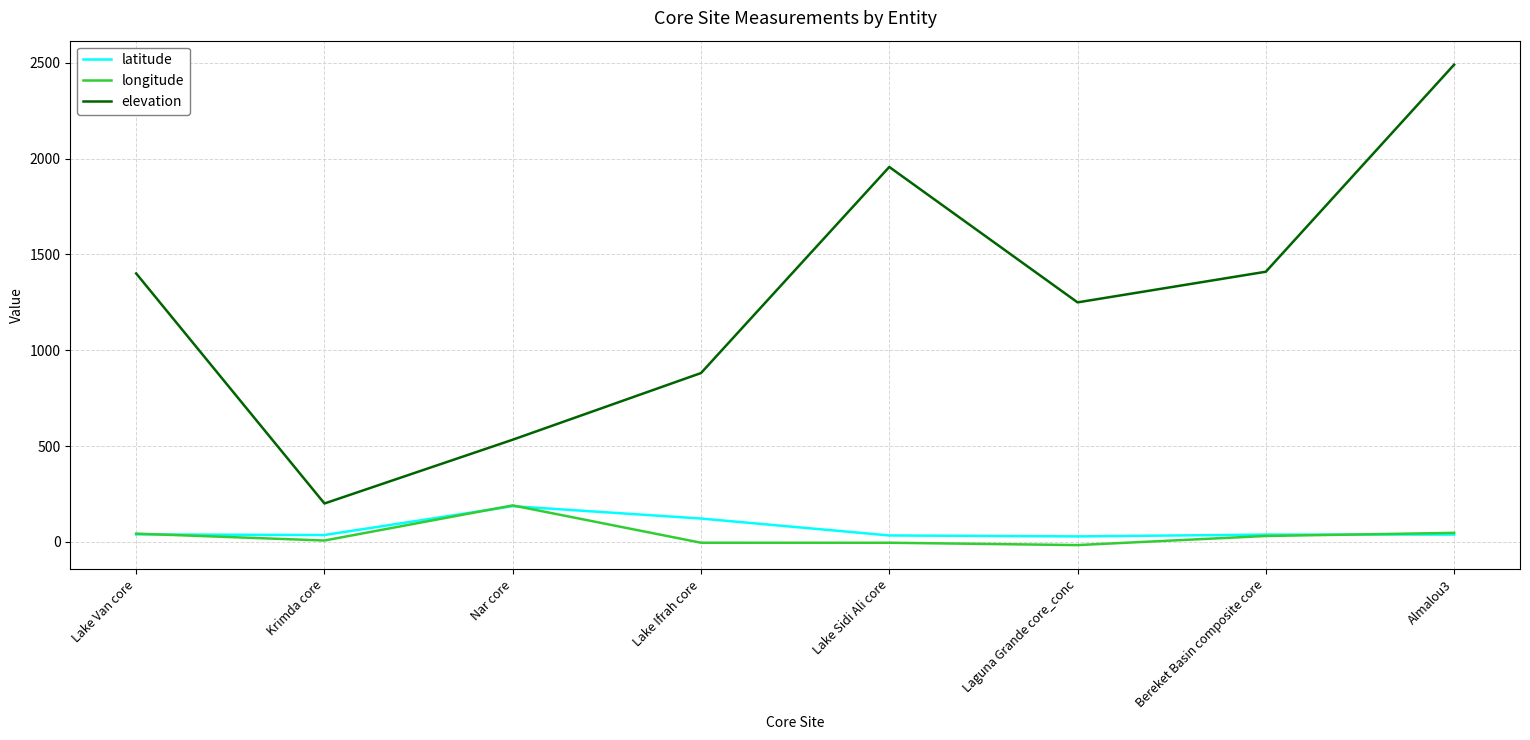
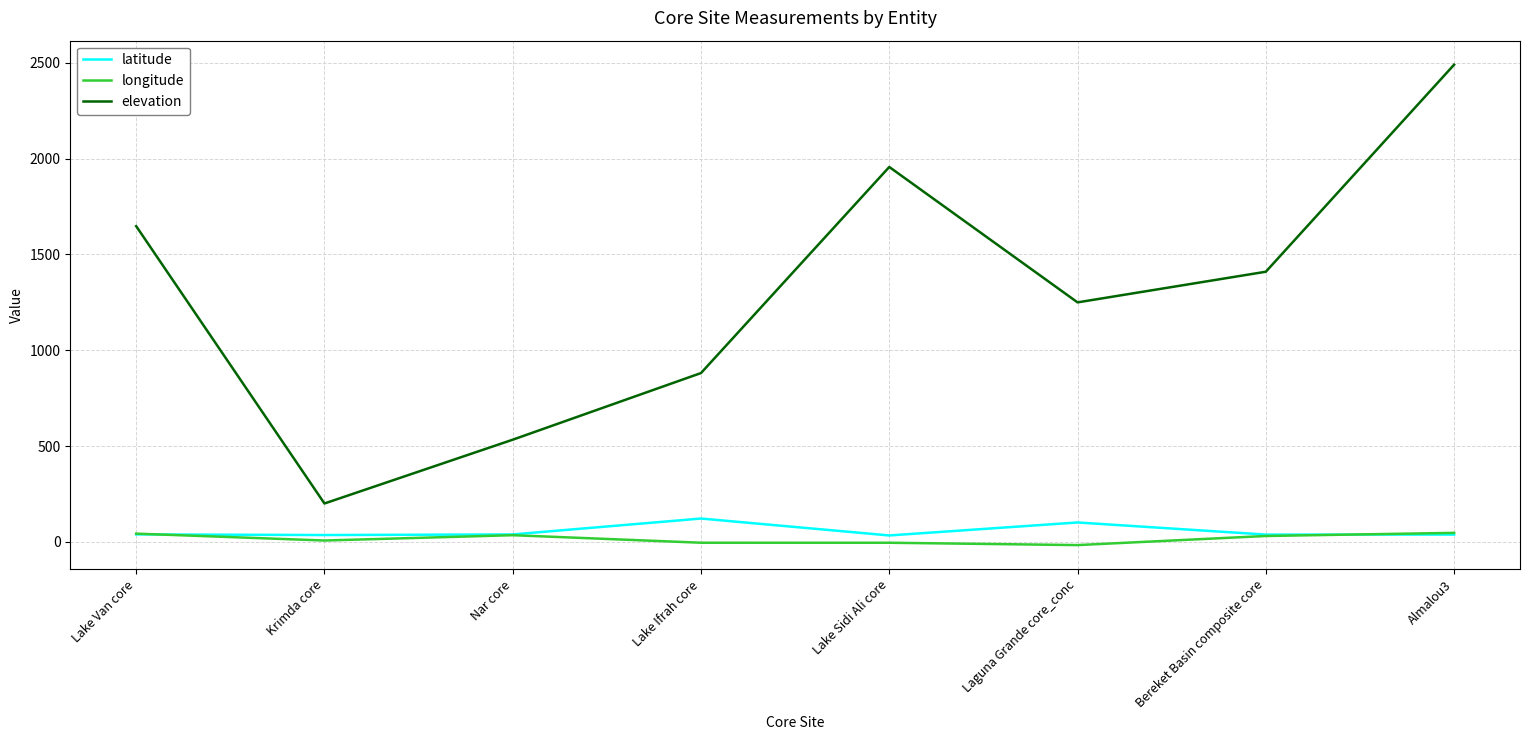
elevation, Lake Van core: 1400 -> 1650
latitude, Nar core: 190 -> 40
longitude, Nar core: 190 -> 30
latitude, Laguna Grande core_conc: 30 -> 100
